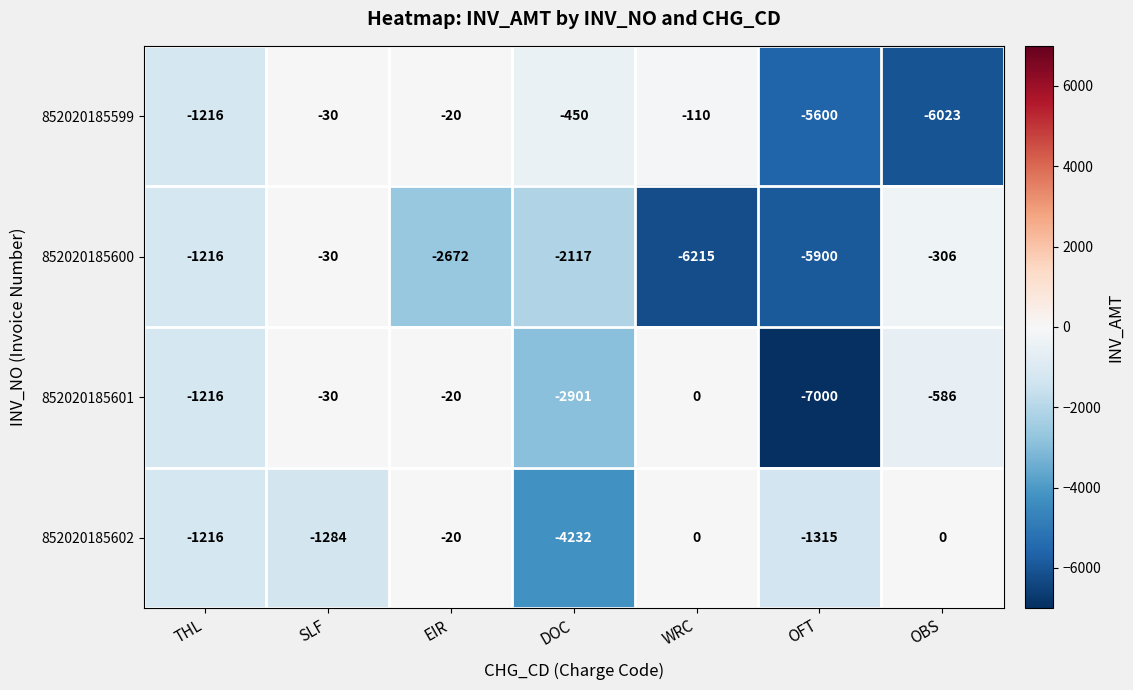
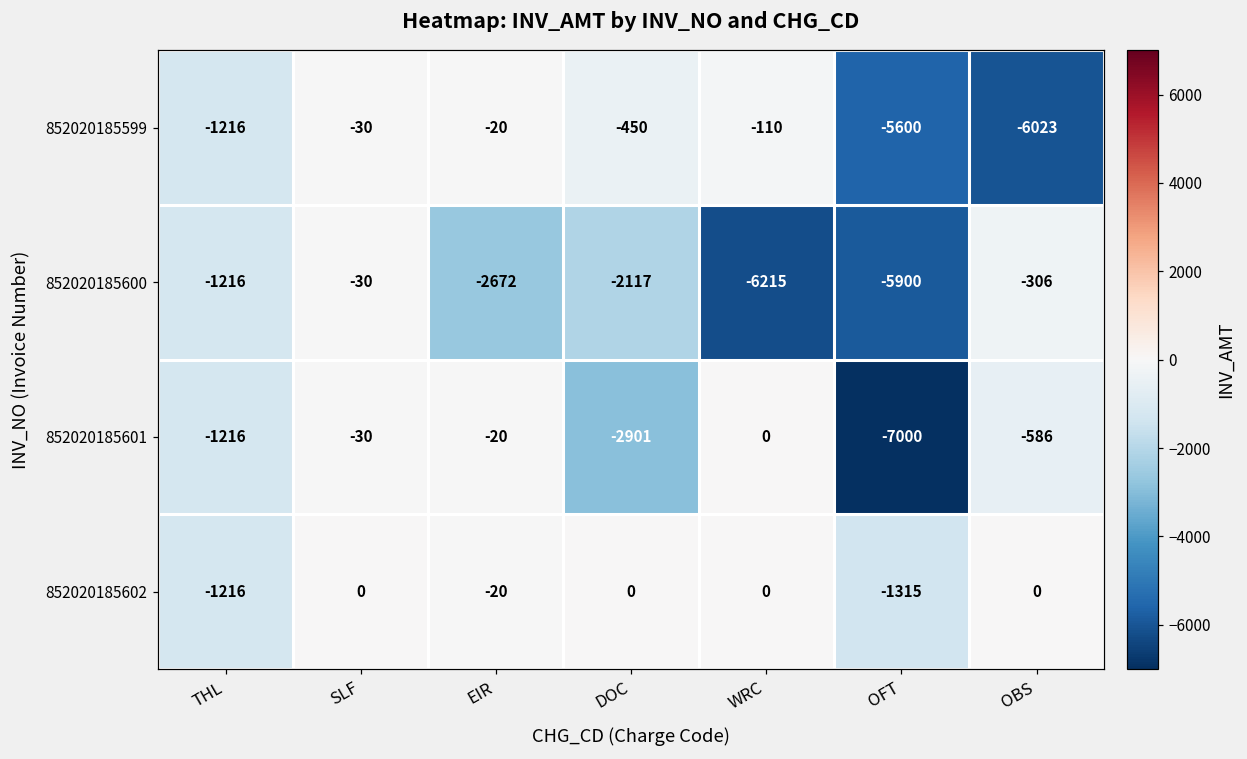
852020185602, SLF: -1284 -> 0
852020185602, DOC: -4232 -> 0
